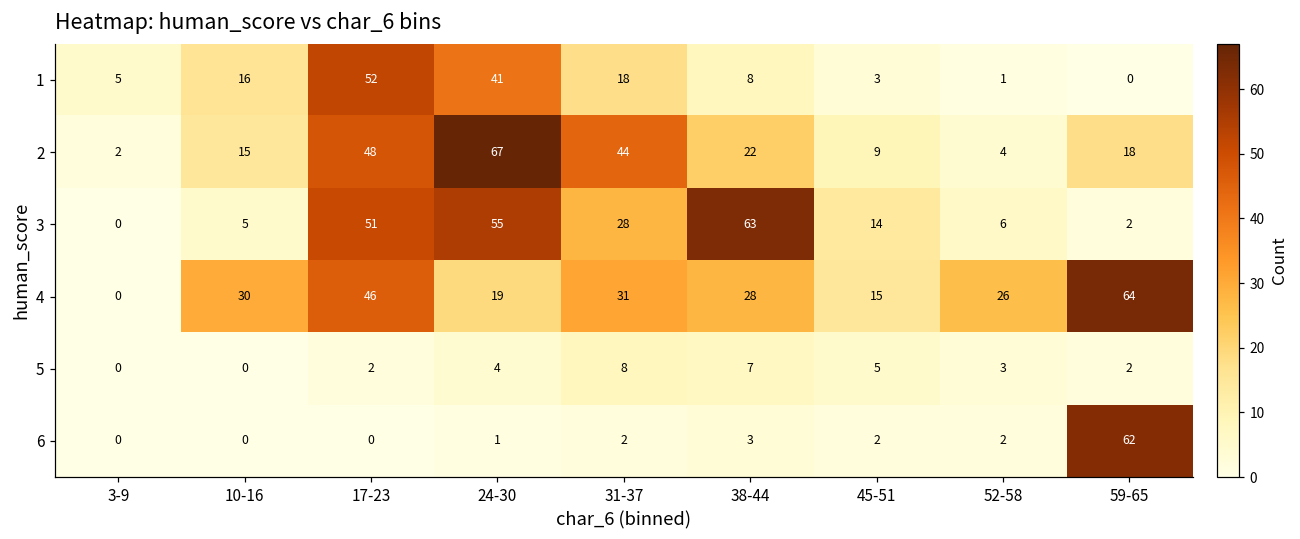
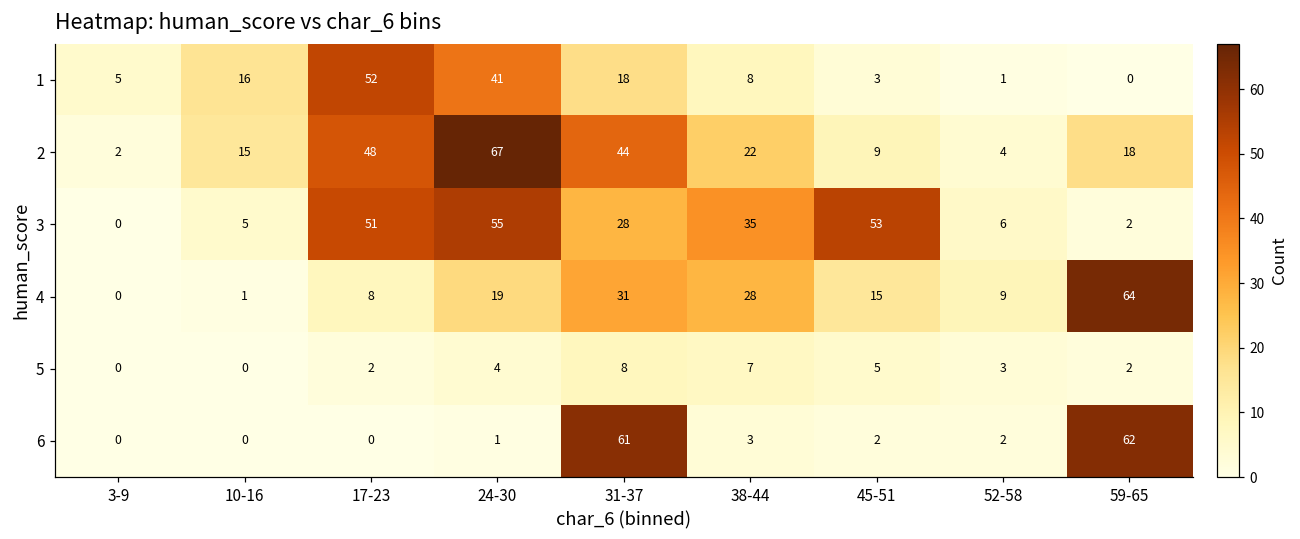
3, 38-44: 63 -> 35
3, 45-51: 14 -> 53
4, 10-16: 30 -> 1
4, 17-23: 46 -> 8
4, 52-58: 26 -> 9
6, 31-37: 2 -> 61
